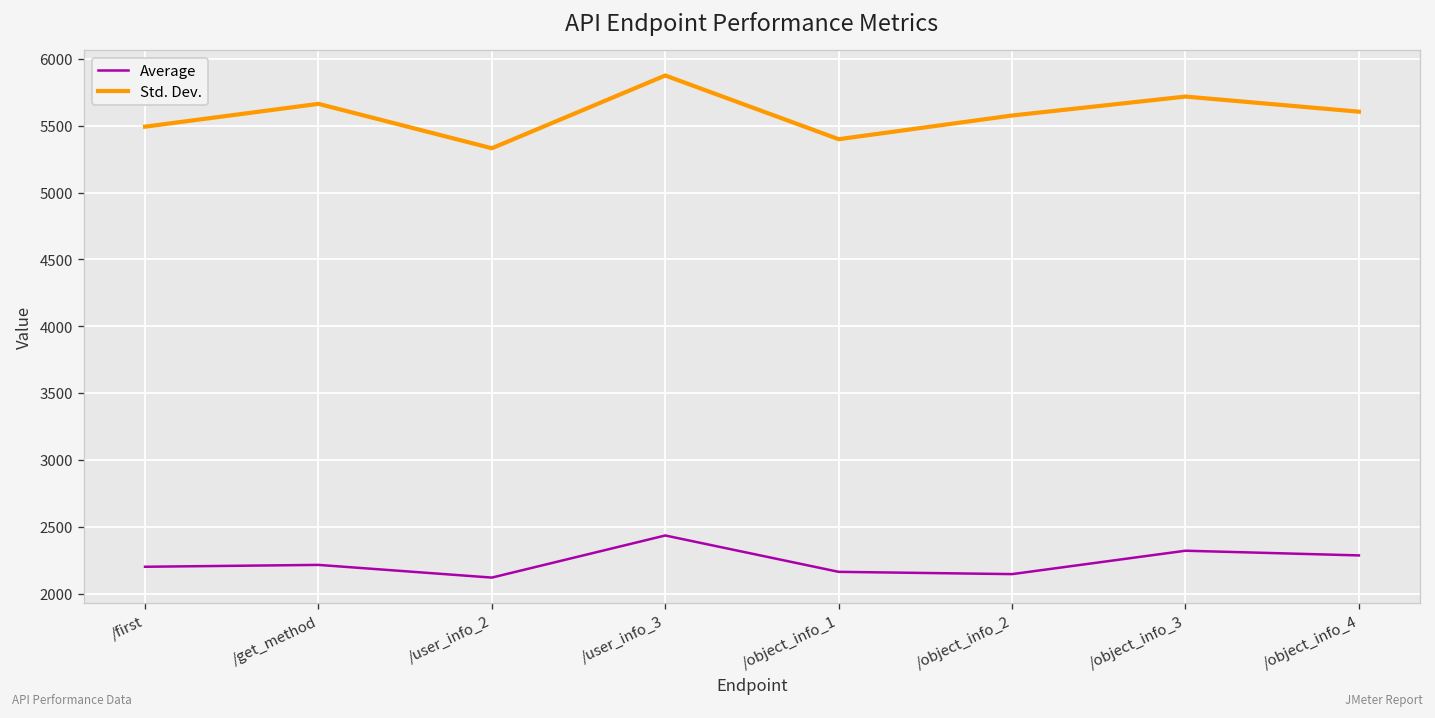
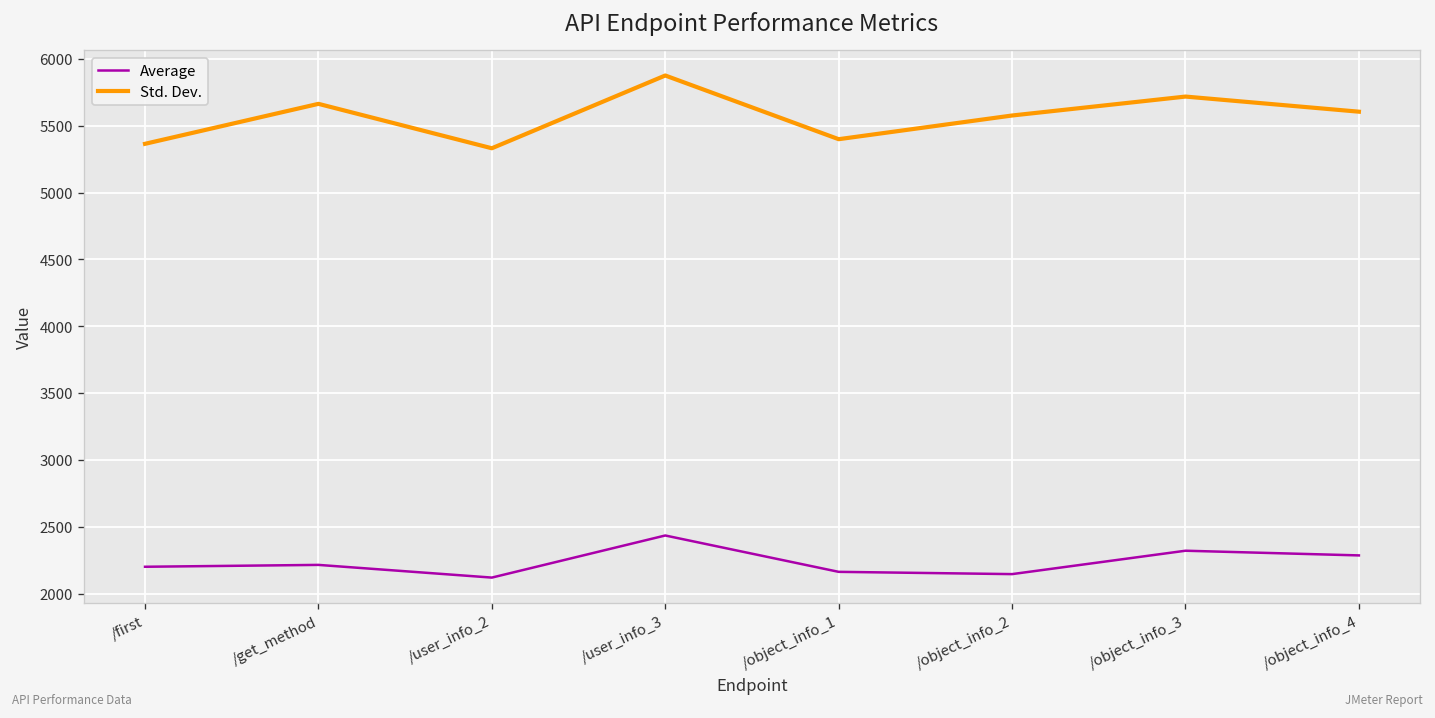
Std. Dev., /first: 5490 -> 5370
